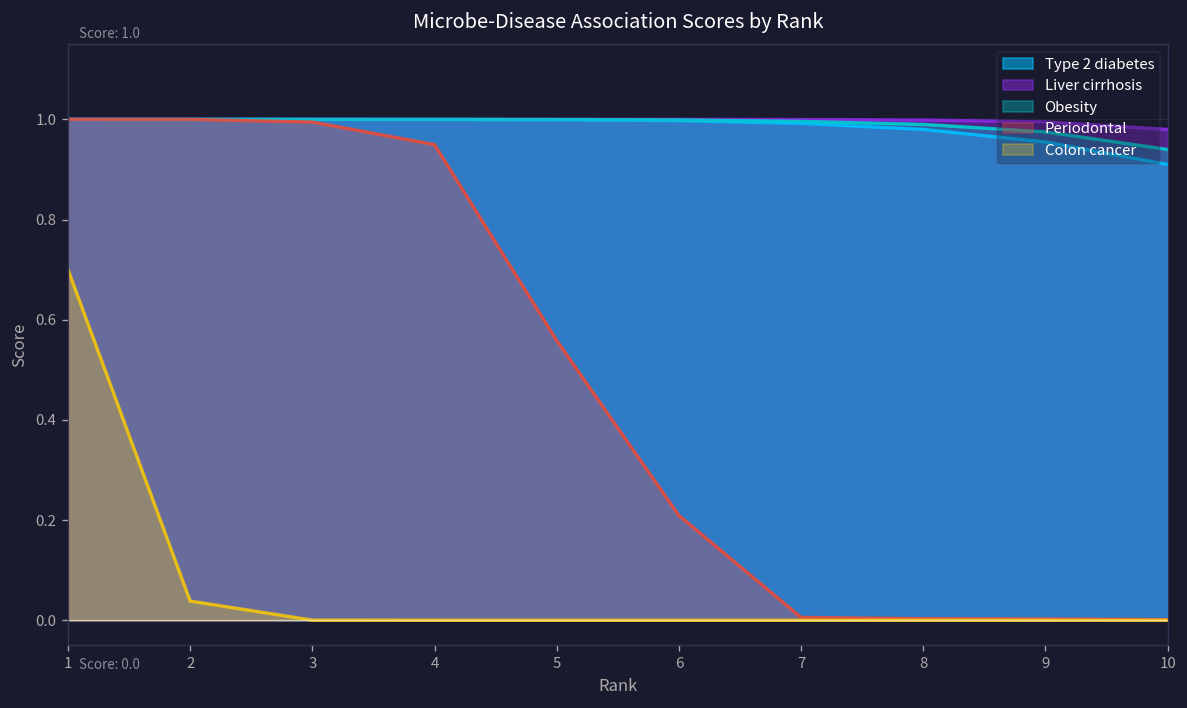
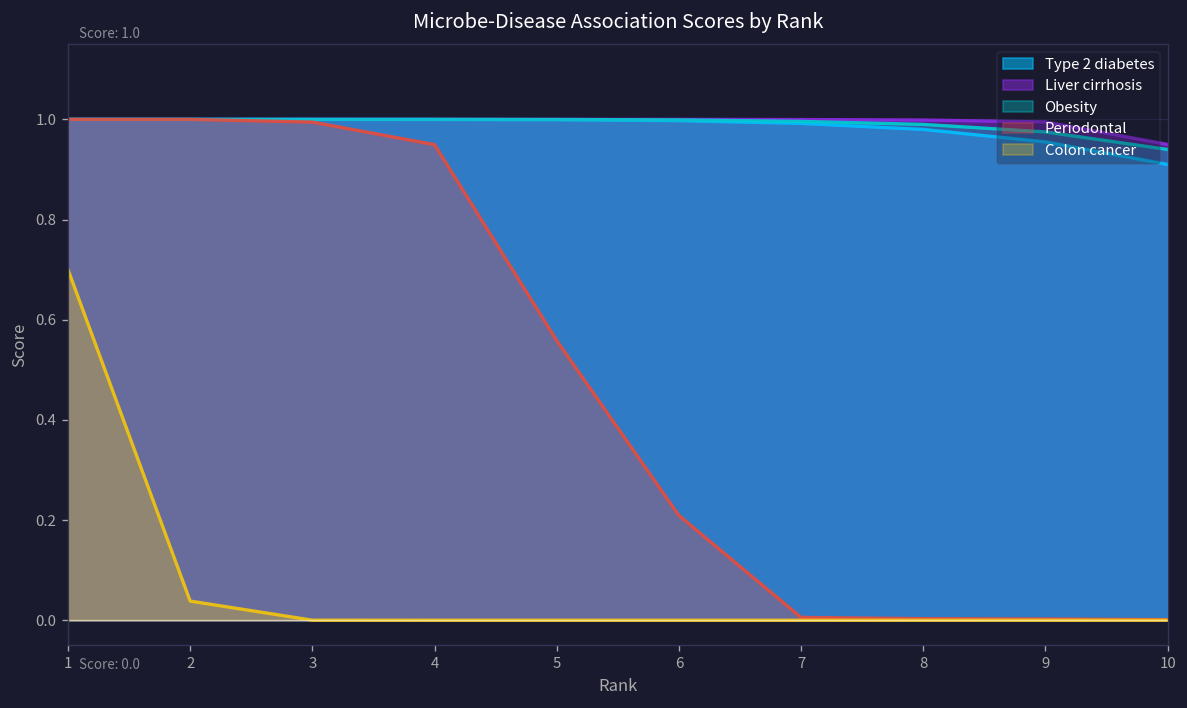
Liver cirrhosis, 10: 0.98 -> 0.95
